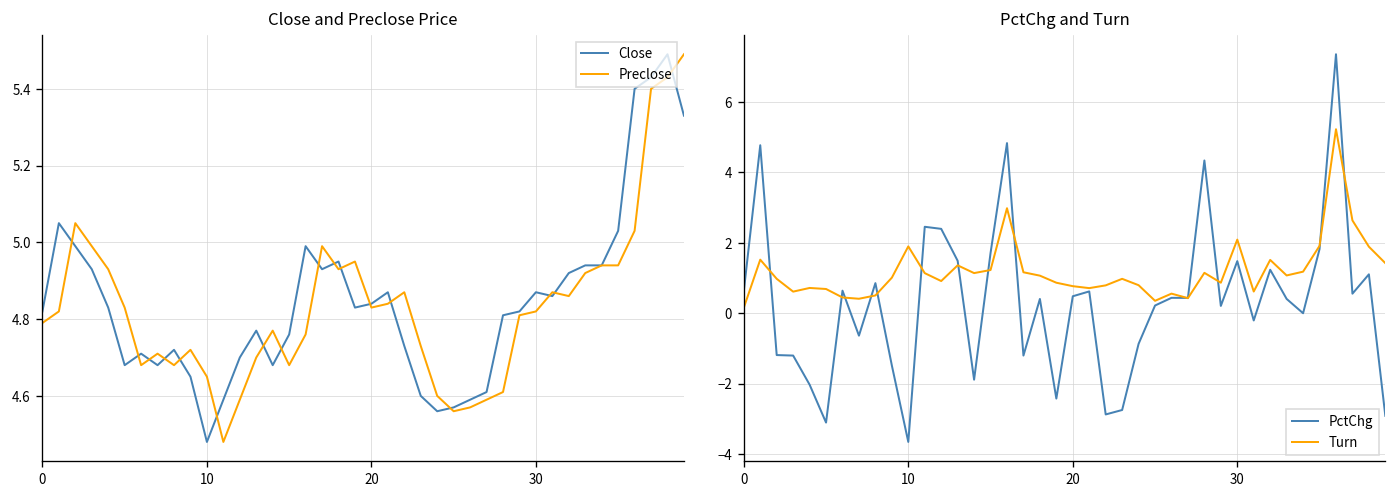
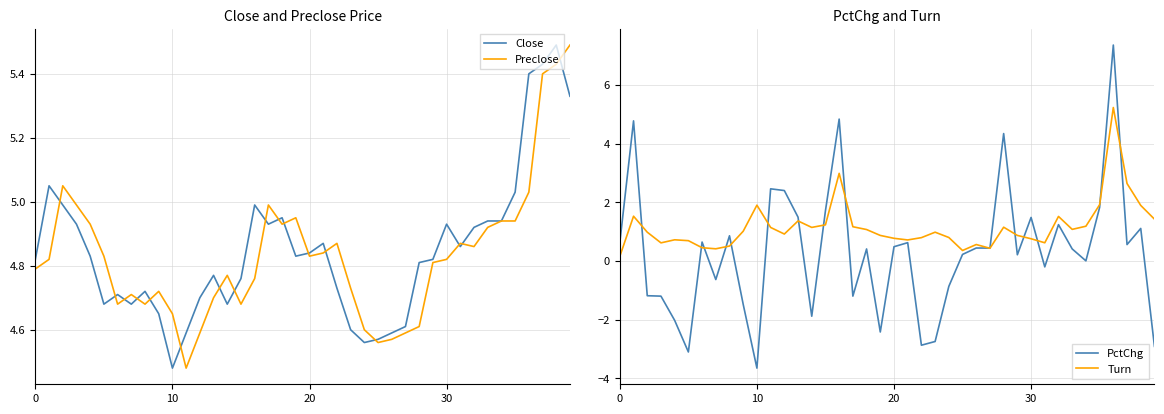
Close and Preclose Price, Close, 30: 4.87 -> 4.93
PctChg and Turn, Turn, 30: 2.1 -> 0.8
